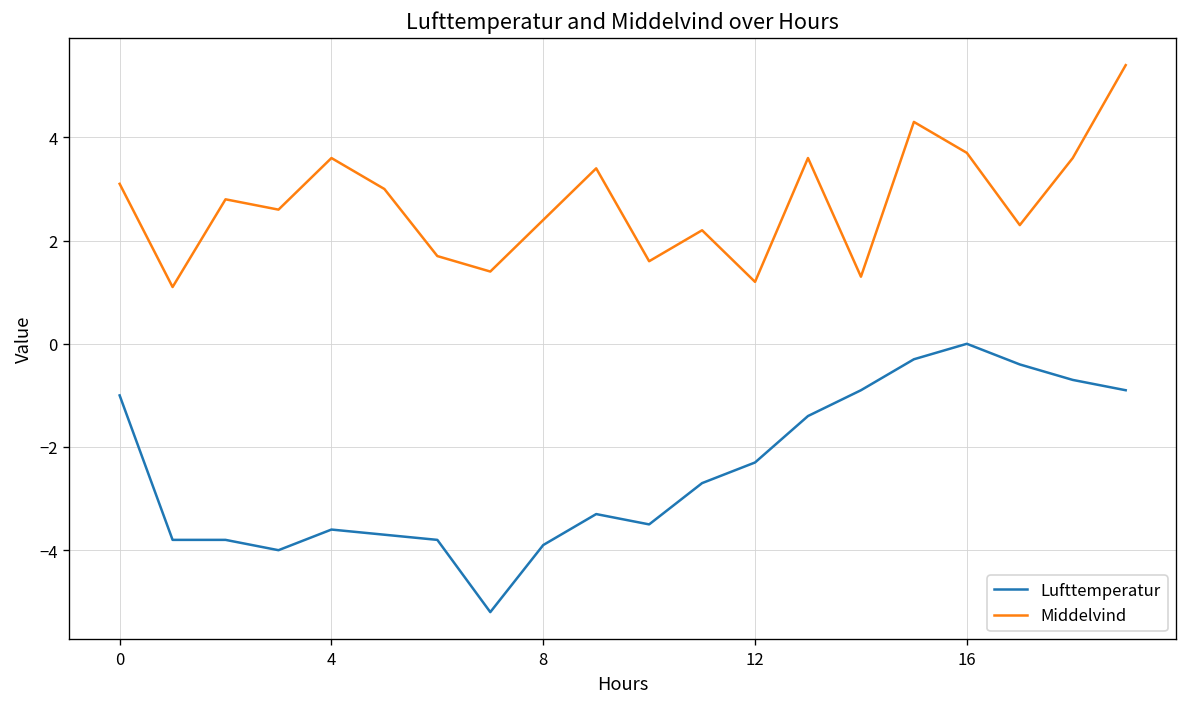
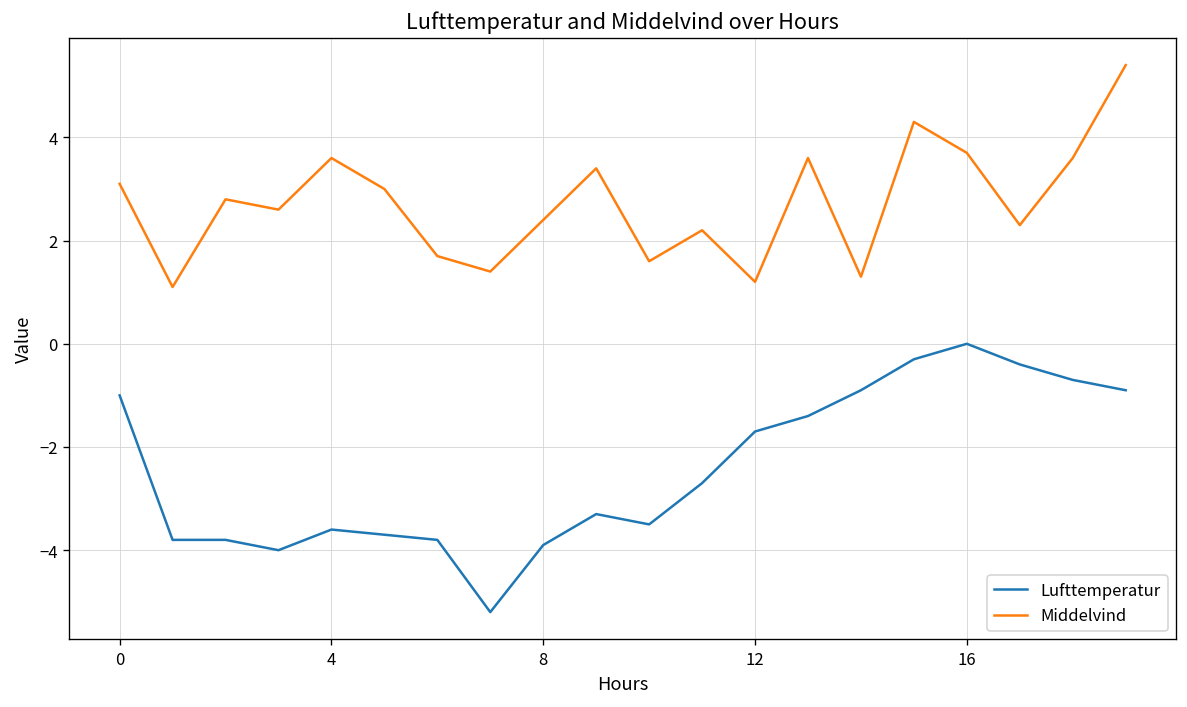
Lufttemperatur, 12: -2.3 -> -1.7
